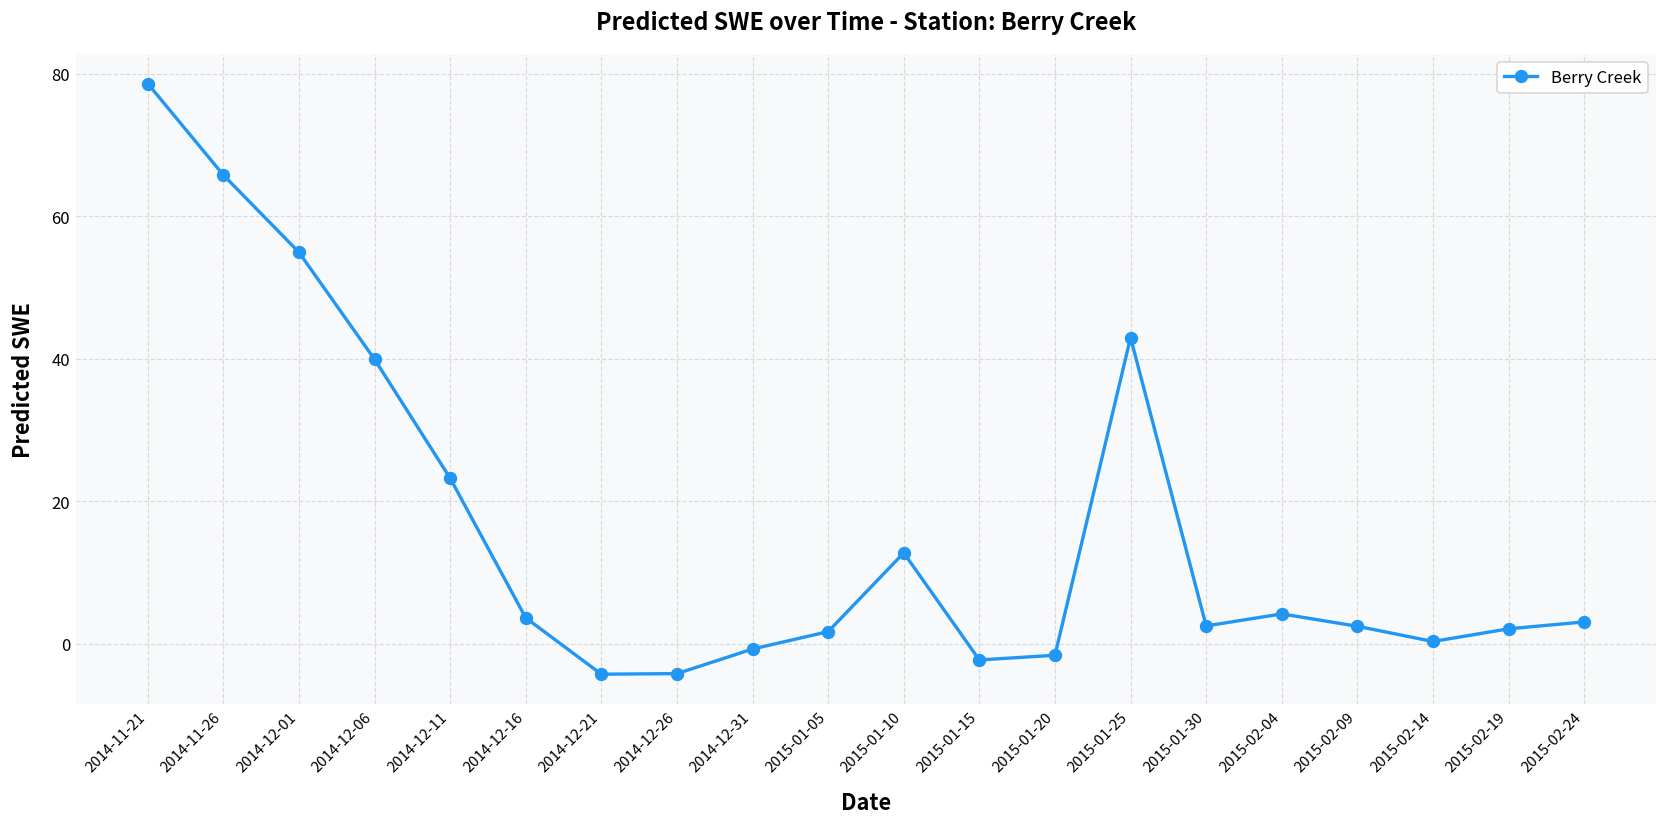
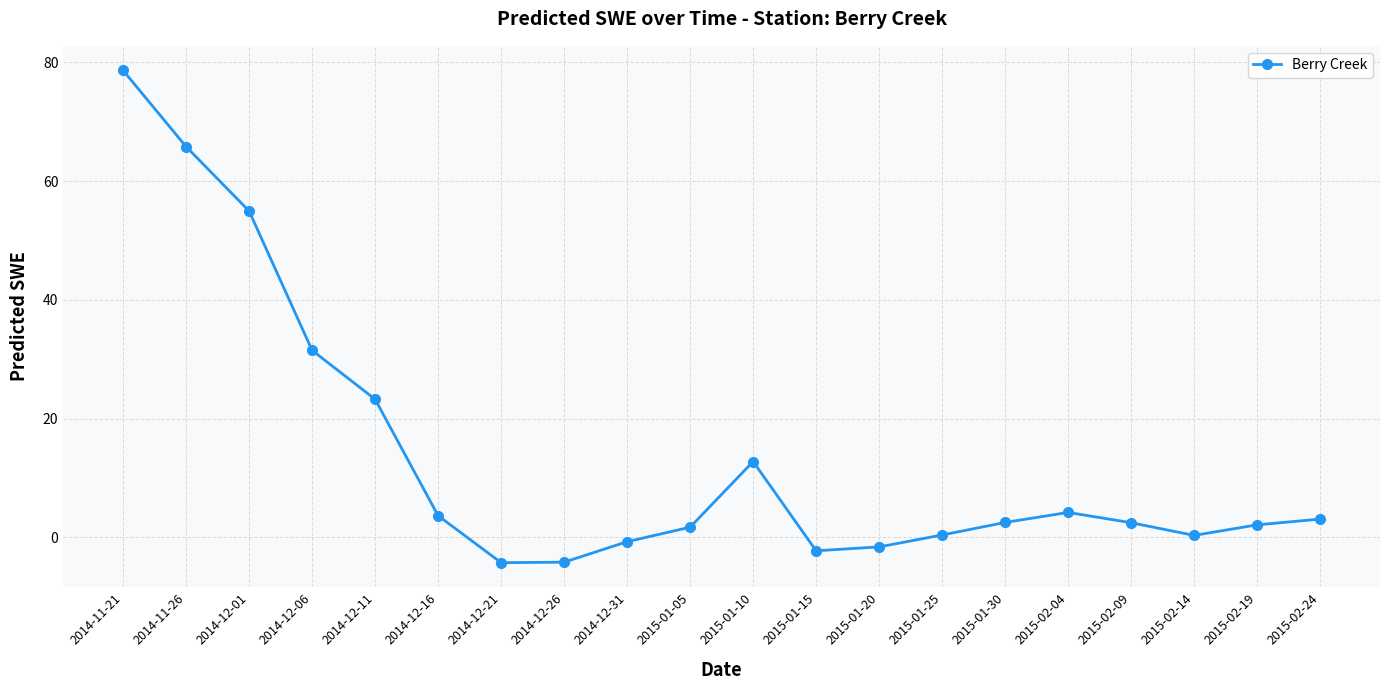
2014-12-06: 40 -> 31
2015-01-25: 43 -> 0
